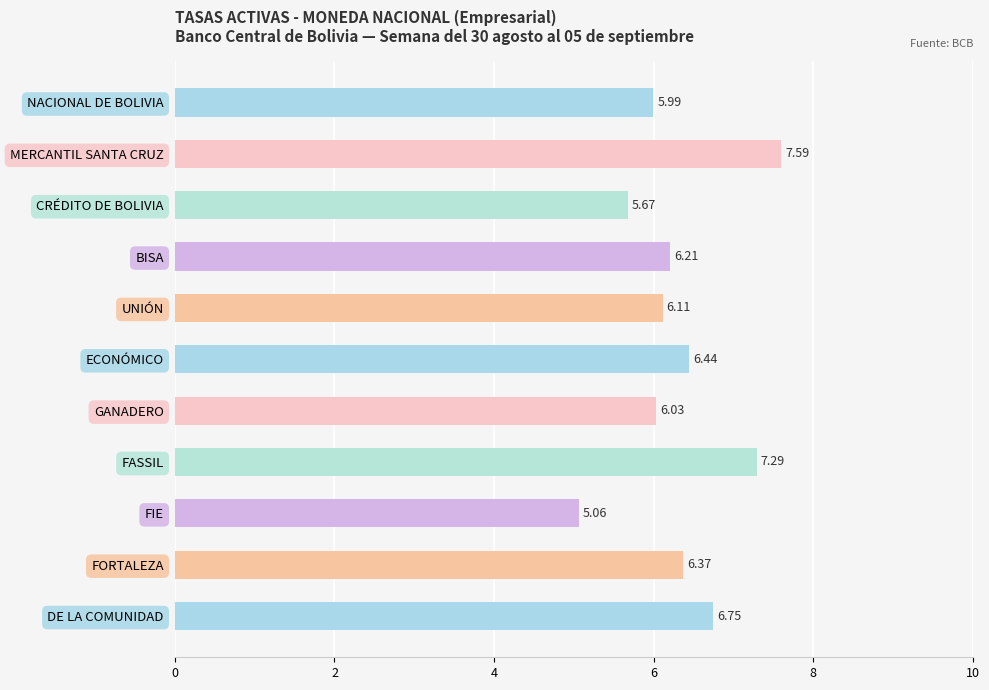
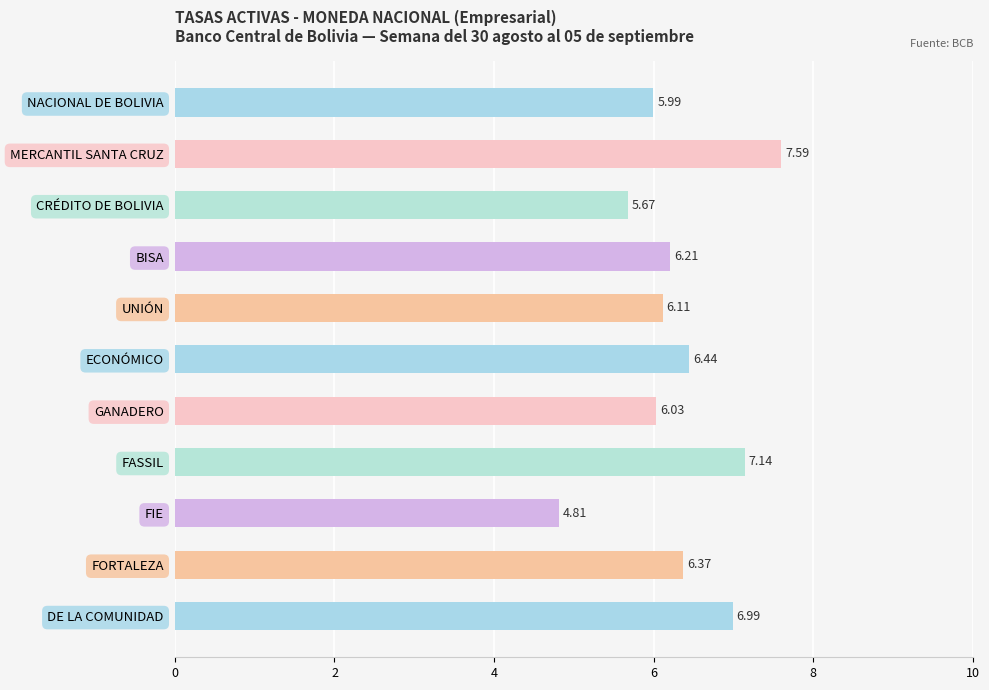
FASSIL: 7.29 -> 7.14
FIE: 5.06 -> 4.81
DE LA COMUNIDAD: 6.75 -> 6.99
